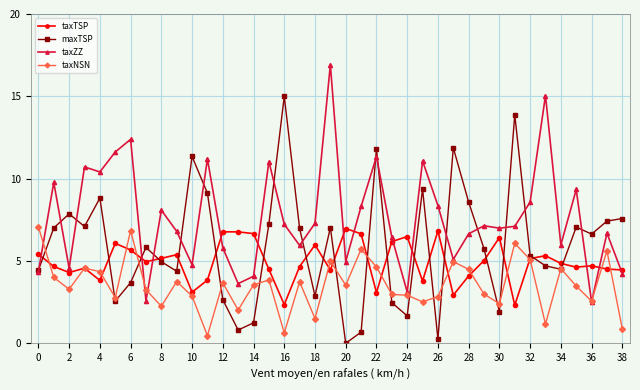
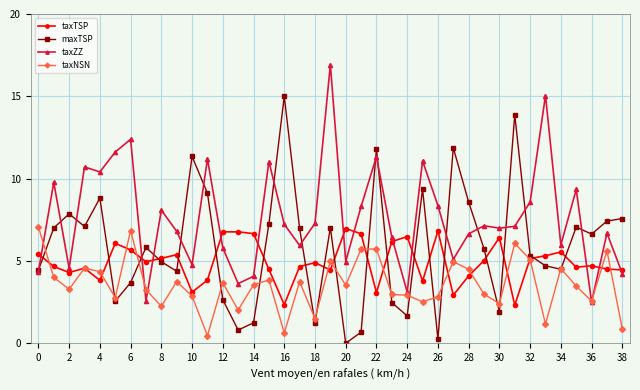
taxTSP, 18: 6.0 -> 4.9
maxTSP, 18: 2.9 -> 1.2
taxNSN, 22: 4.6 -> 5.7
taxTSP, 34: 4.9 -> 5.5
